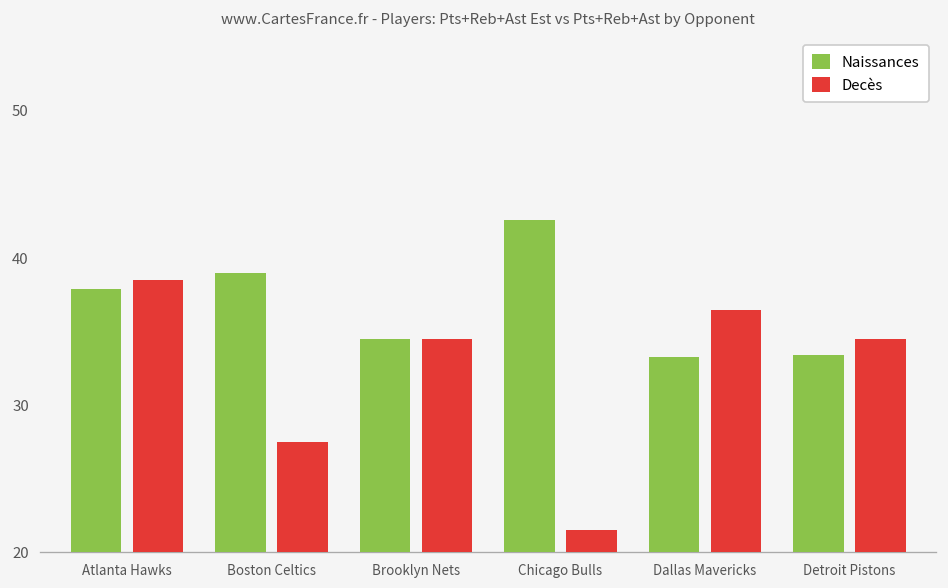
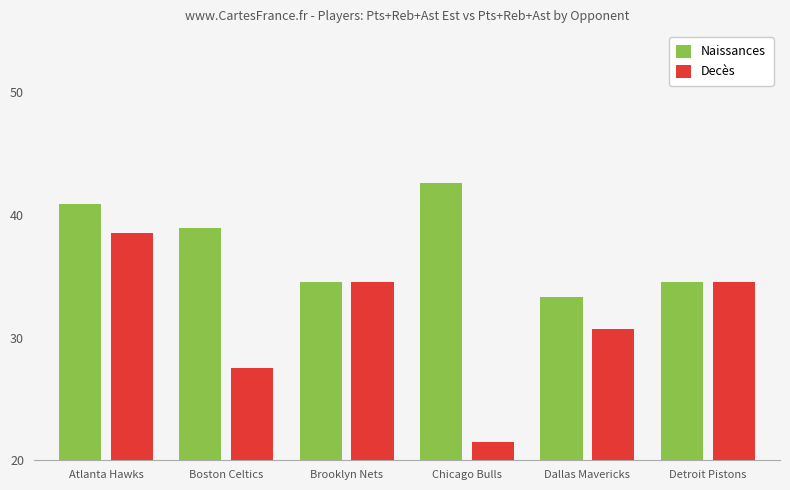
Naissances, Atlanta Hawks: 37.9 -> 40.9
Decès, Dallas Mavericks: 36.5 -> 30.7
Naissances, Detroit Pistons: 33.4 -> 34.5
